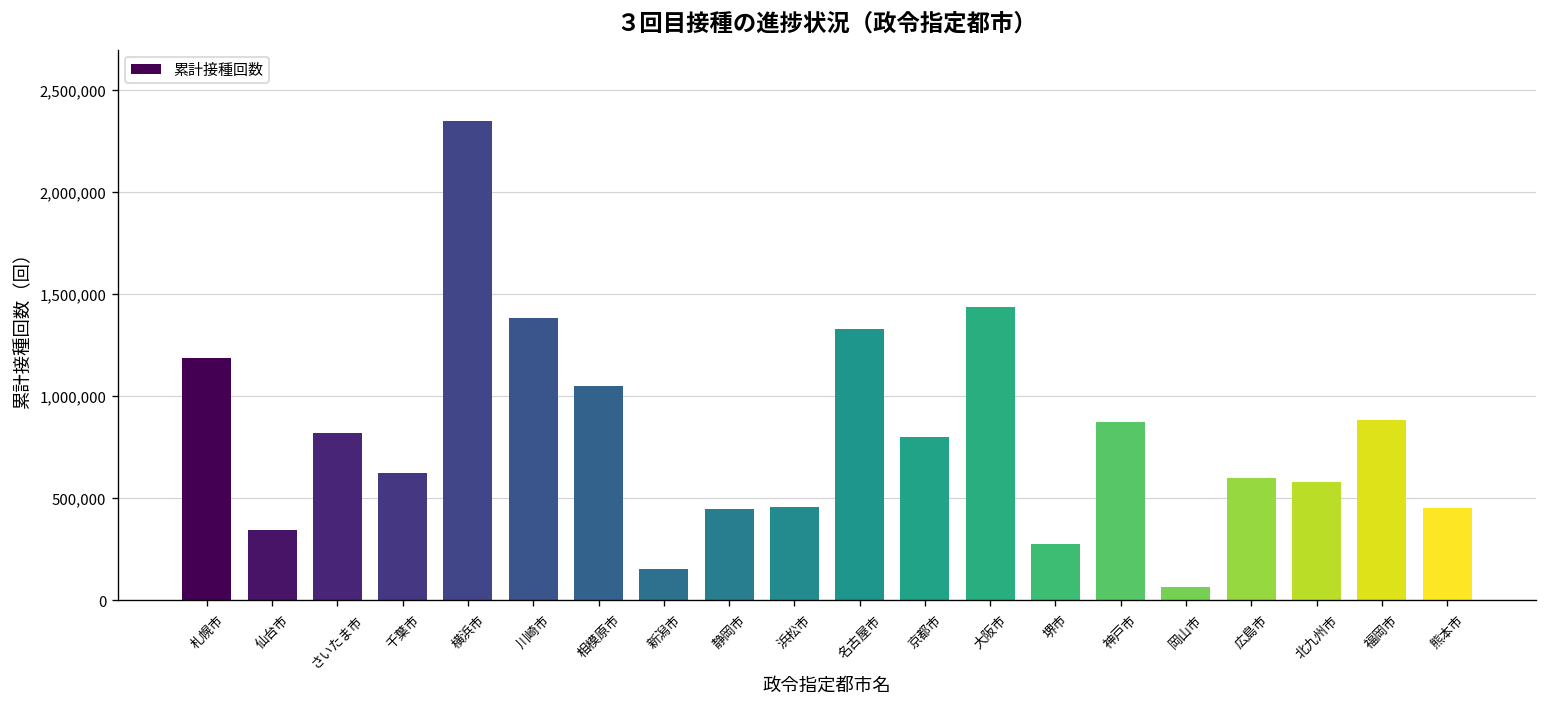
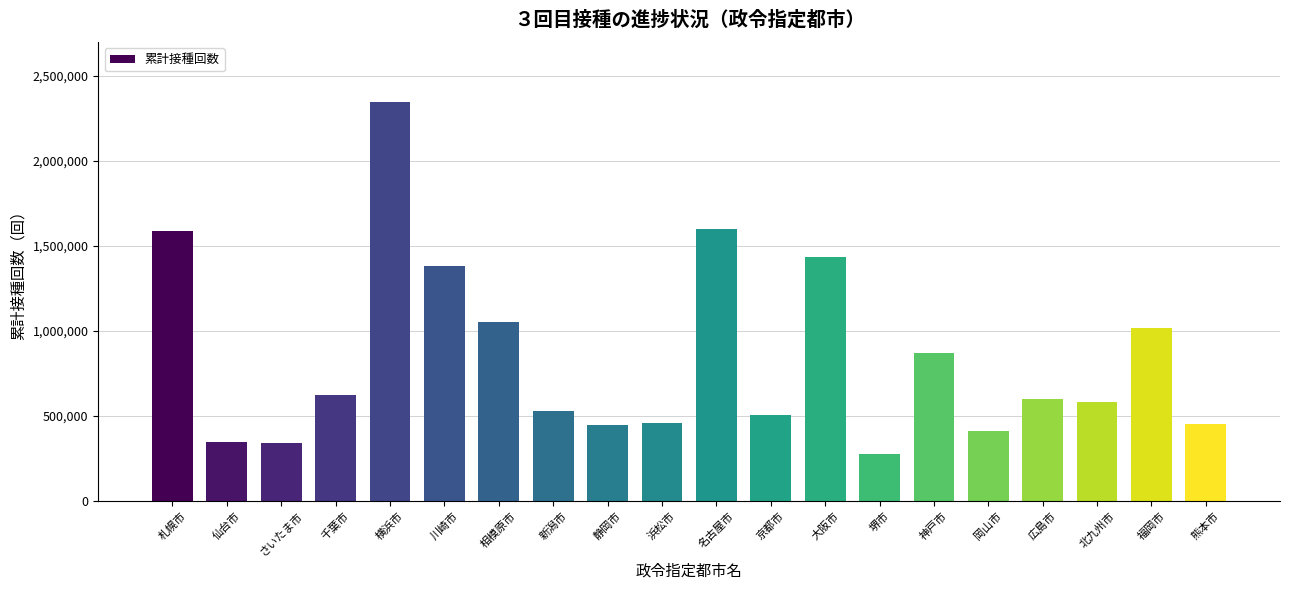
札幌市: 1,180,000 -> 1,590,000
さいたま市: 820,000 -> 340,000
新潟市: 150,000 -> 530,000
名古屋市: 1,330,000 -> 1,600,000
京都市: 800,000 -> 510,000
岡山市: 60,000 -> 410,000
福岡市: 880,000 -> 1,020,000
